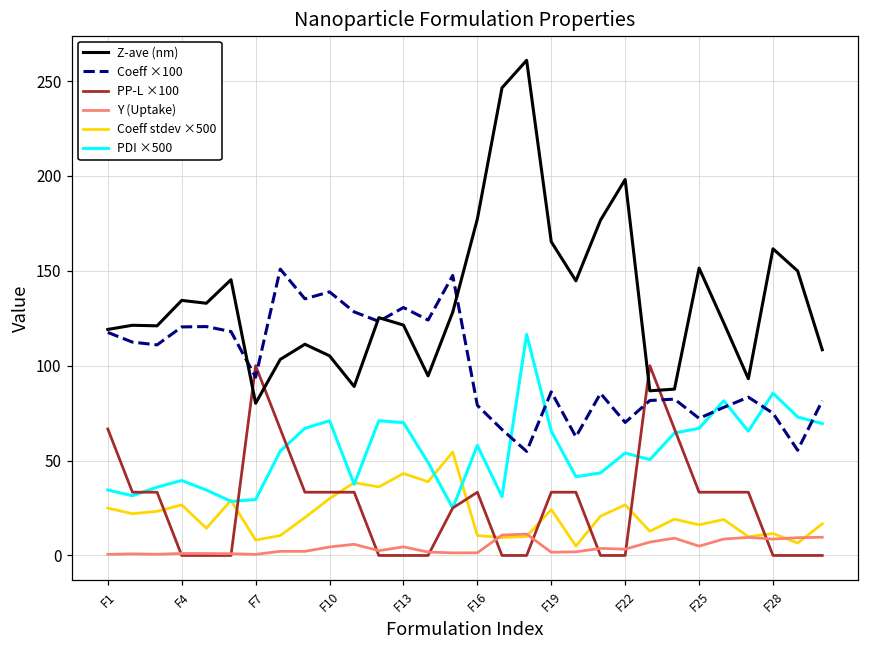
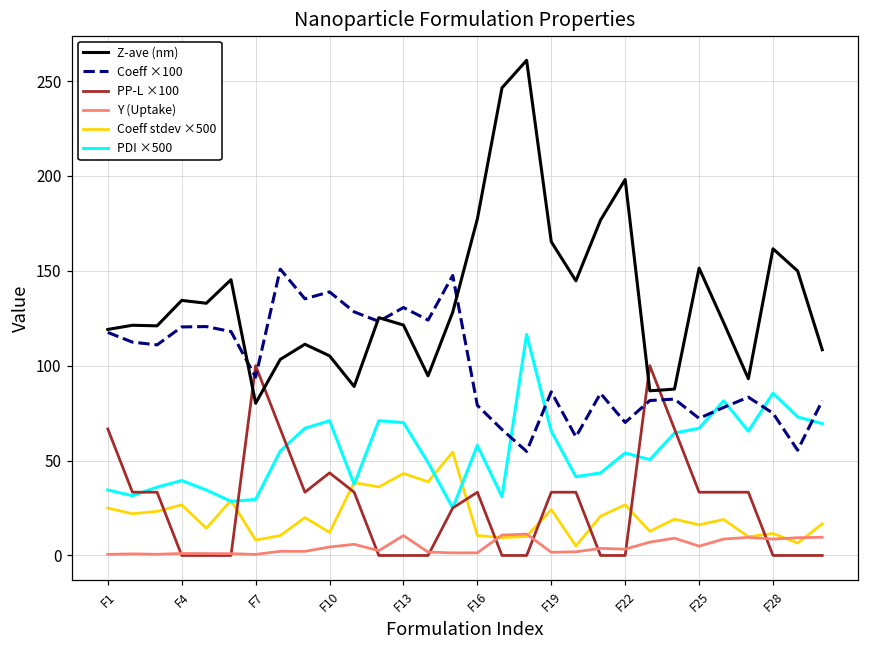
PP-L ×100, F10: 33 -> 44
Coeff stdev ×500, F10: 30 -> 12
Y (Uptake), F13: 5 -> 10
